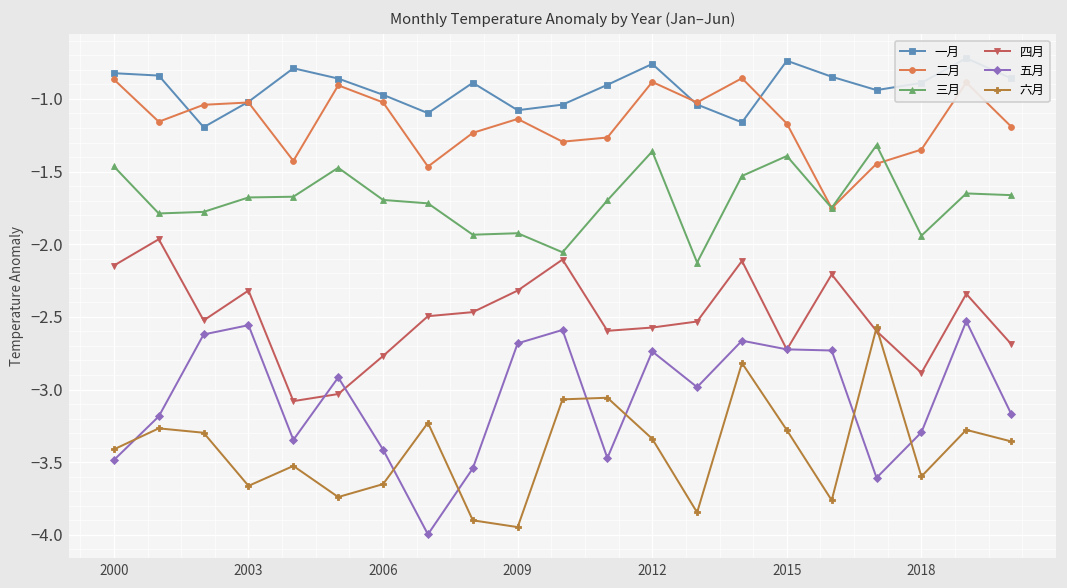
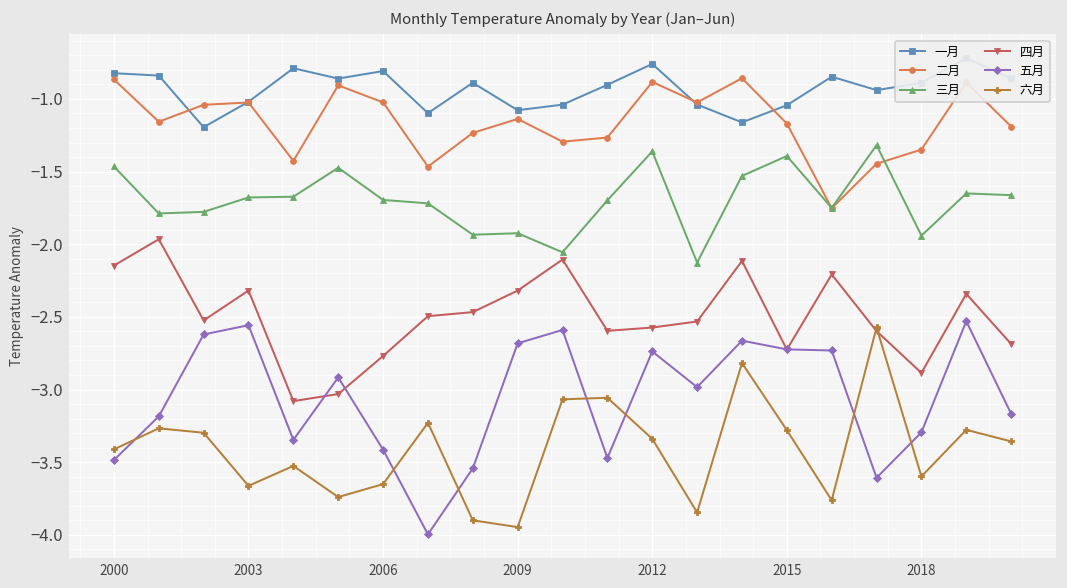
一月, 2006: -0.97 -> -0.81
一月, 2015: -0.74 -> -1.04
